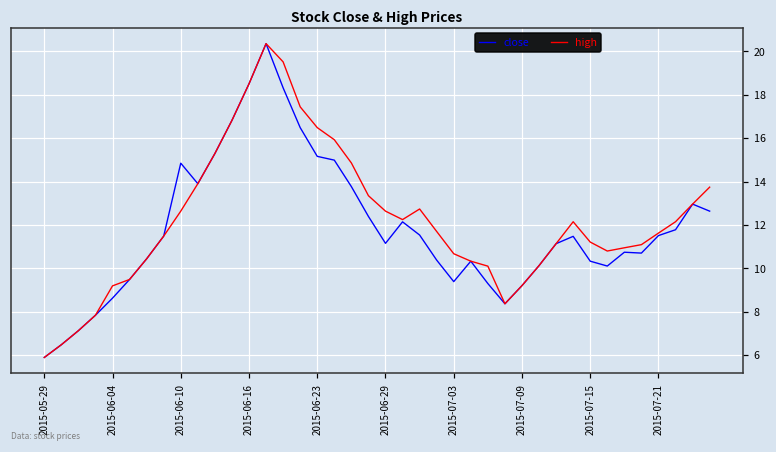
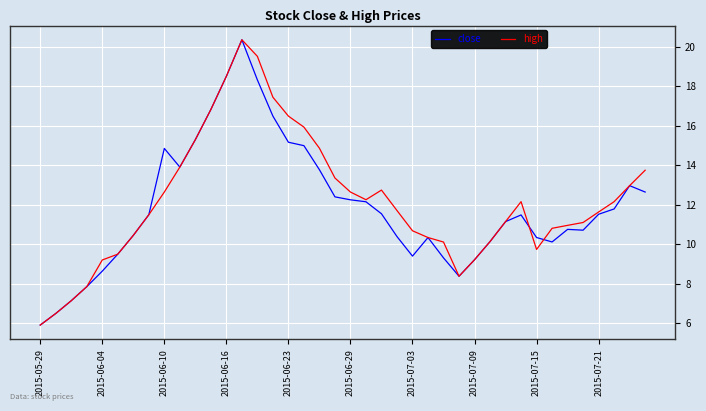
close, 2015-06-29: 11.2 -> 12.2
high, 2015-07-15: 11.2 -> 9.7
